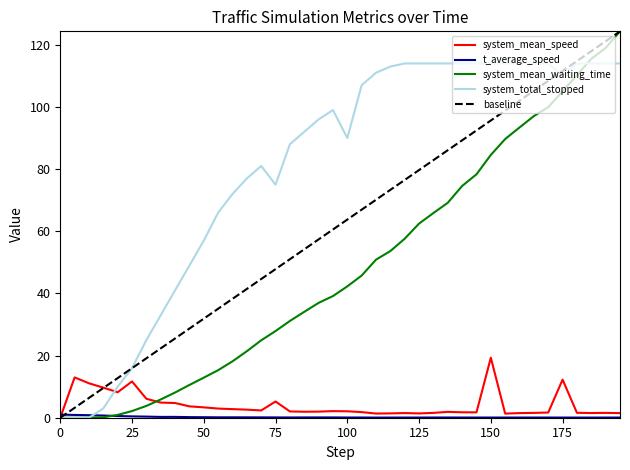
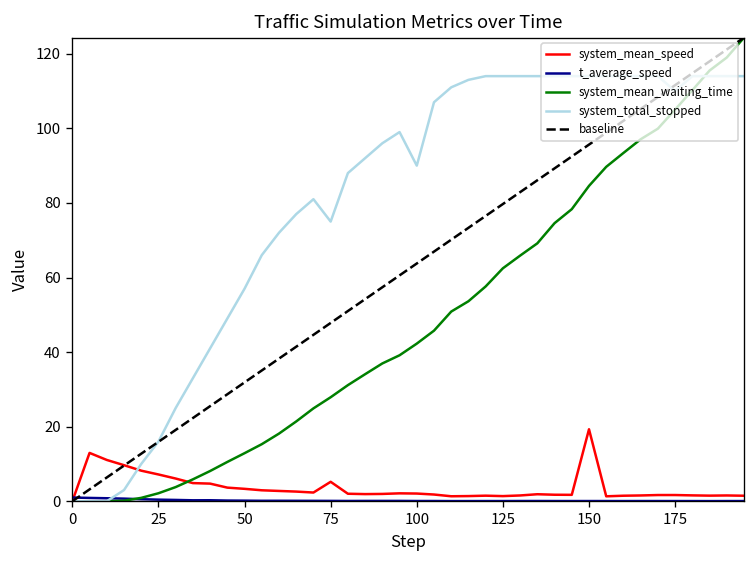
system_mean_speed, 25: 12 -> 7
system_mean_speed, 175: 12 -> 2
